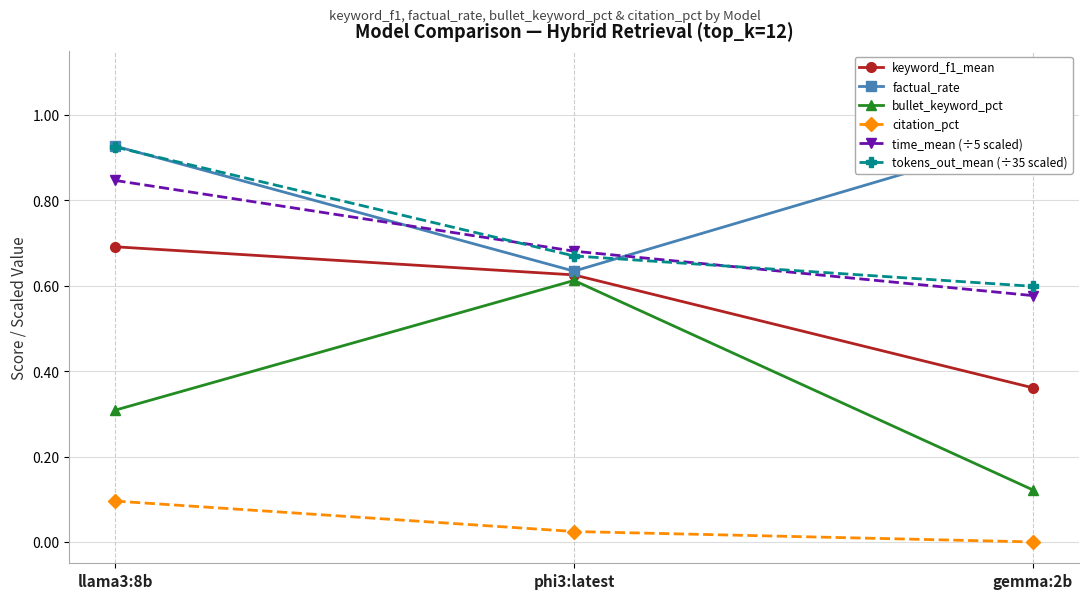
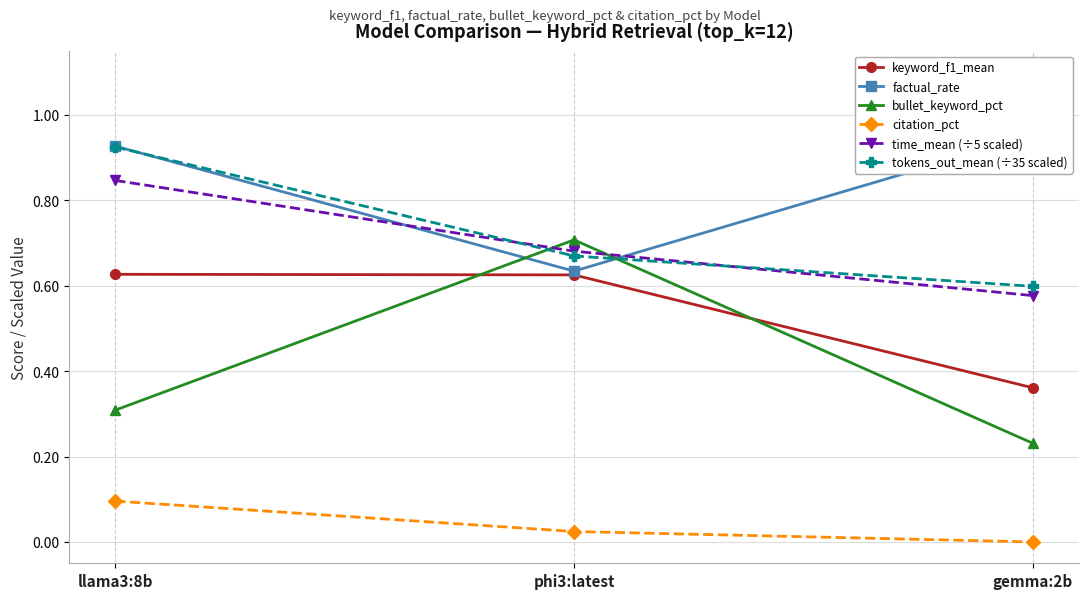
keyword_f1_mean, llama3:8b: 0.69 -> 0.63
bullet_keyword_pct, phi3:latest: 0.61 -> 0.71
bullet_keyword_pct, gemma:2b: 0.12 -> 0.23
